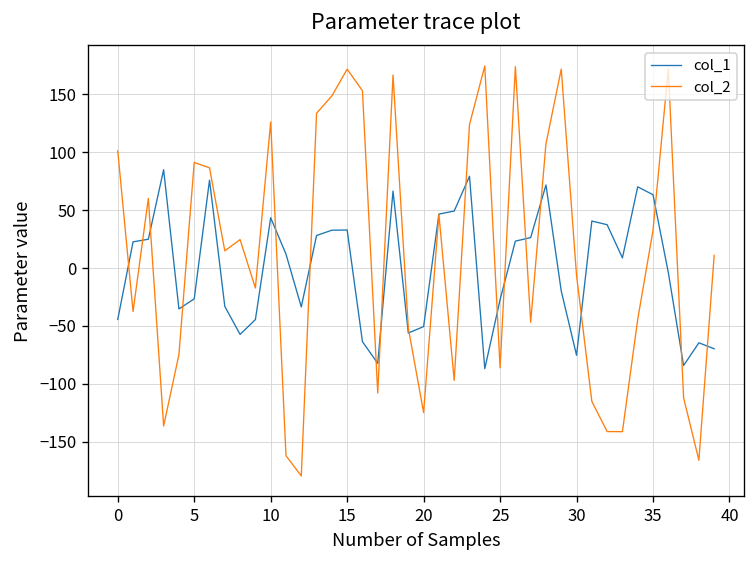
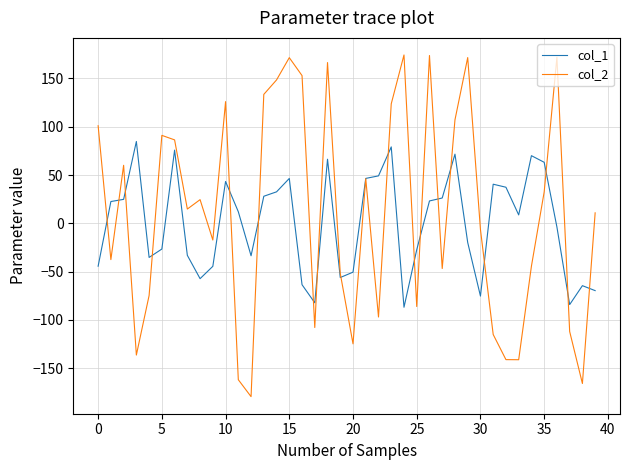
col_1, 15: 30 -> 50
